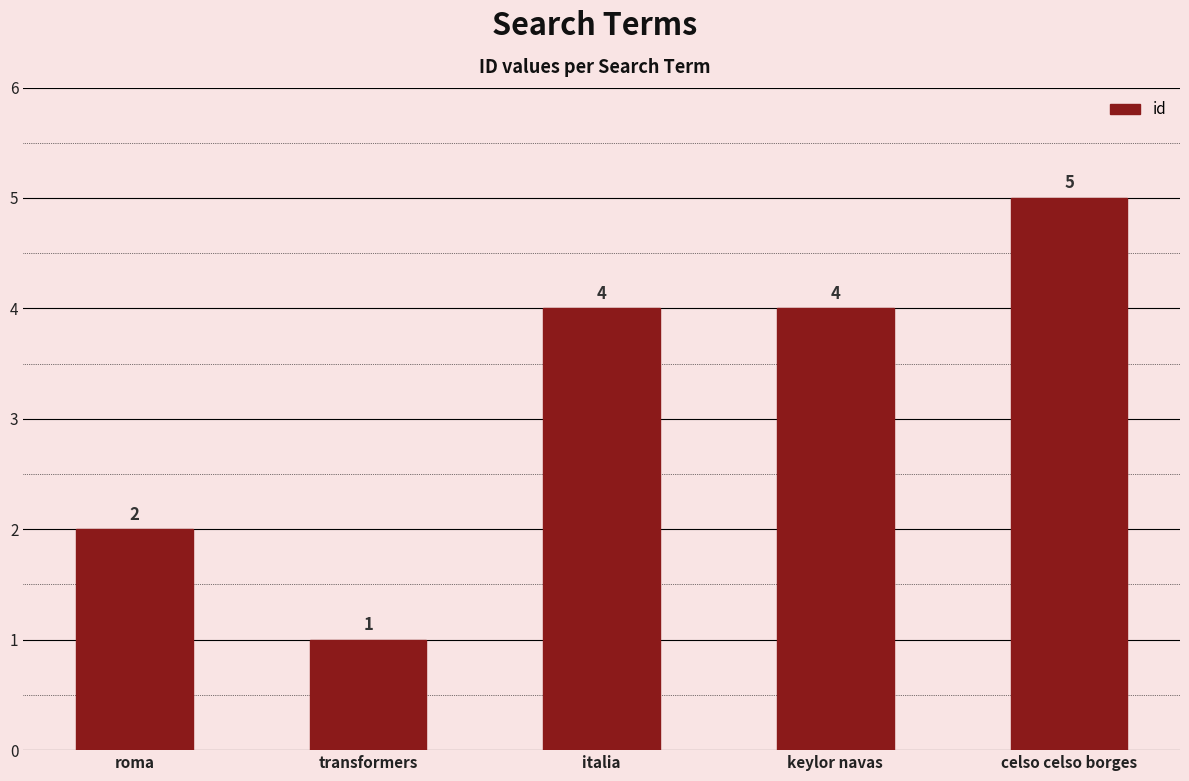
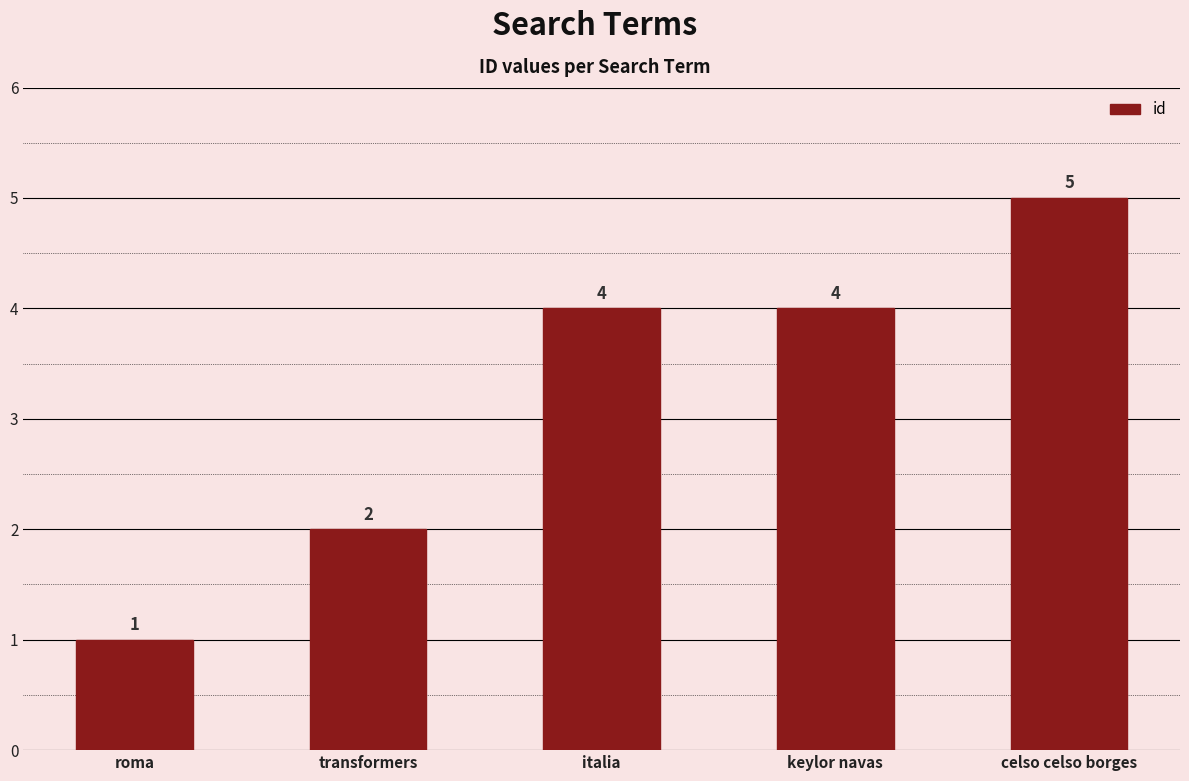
roma: 2 -> 1
transformers: 1 -> 2
